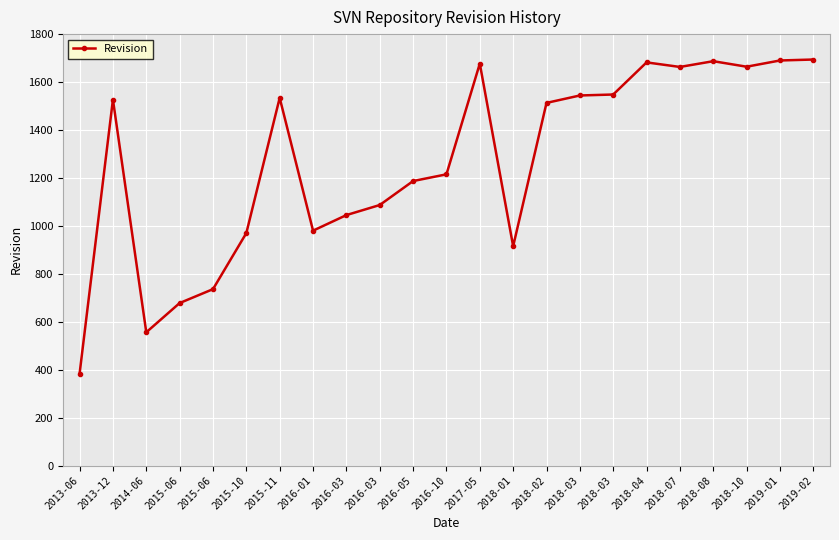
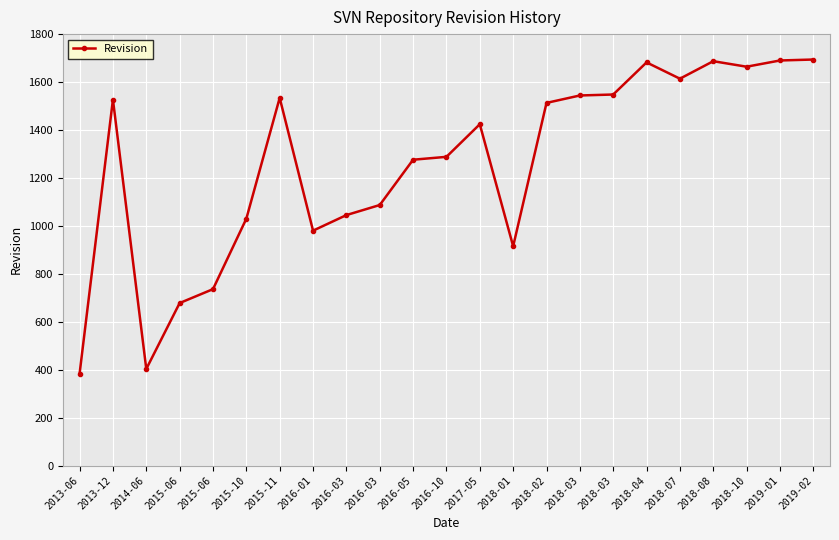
2014-06: 560 -> 400
2015-10: 970 -> 1030
2016-05: 1190 -> 1280
2016-10: 1220 -> 1290
2017-05: 1680 -> 1420
2018-07: 1660 -> 1610
